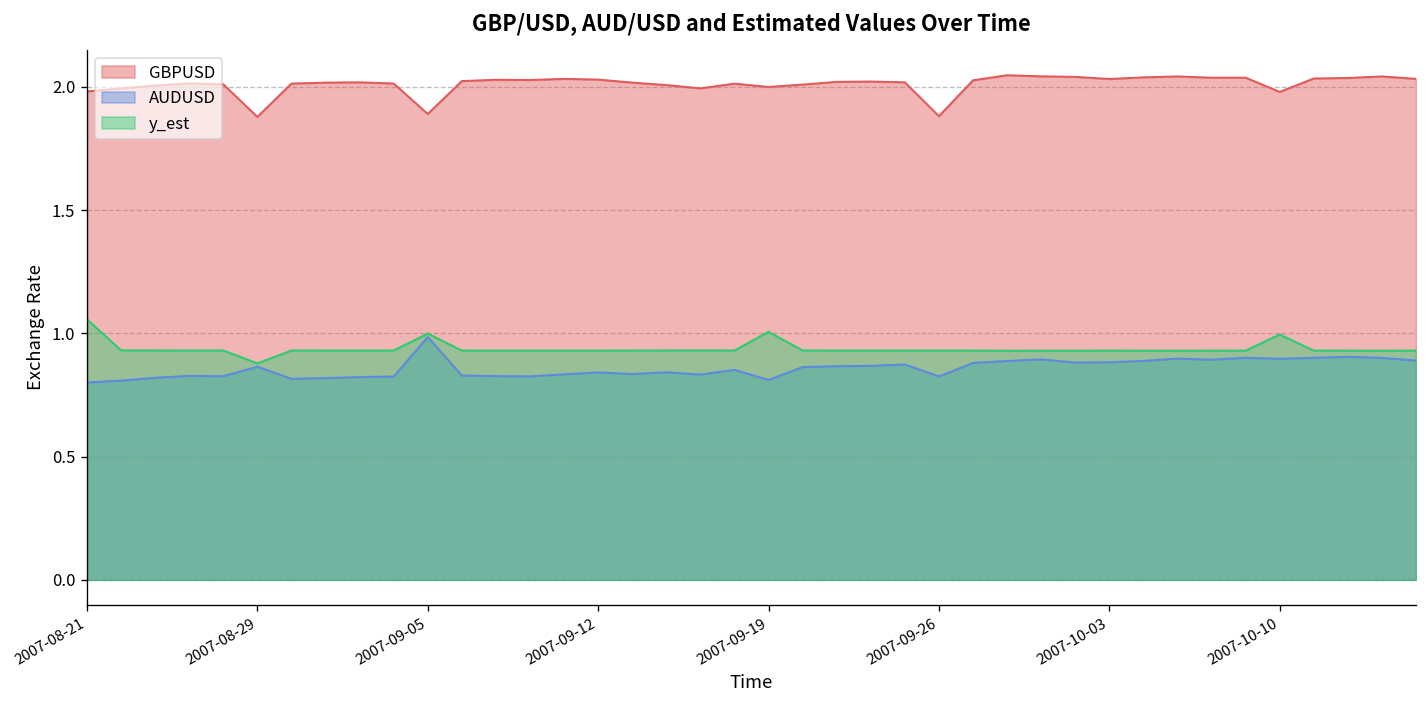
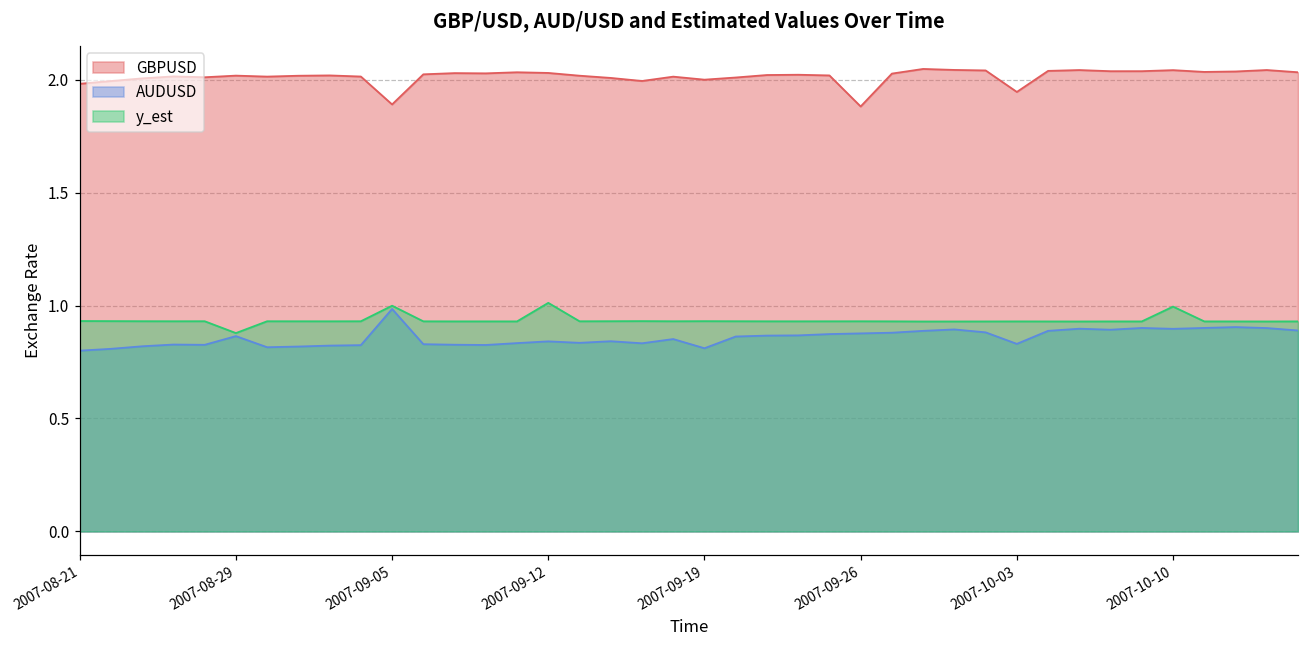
y_est, 2007-08-21: 1.06 -> 0.93
GBPUSD, 2007-08-29: 1.88 -> 2.02
y_est, 2007-09-12: 0.93 -> 1.01
y_est, 2007-09-19: 1.01 -> 0.93
AUDUSD, 2007-09-26: 0.82 -> 0.88
GBPUSD, 2007-10-03: 2.03 -> 1.95
AUDUSD, 2007-10-03: 0.88 -> 0.83
GBPUSD, 2007-10-10: 1.98 -> 2.04
